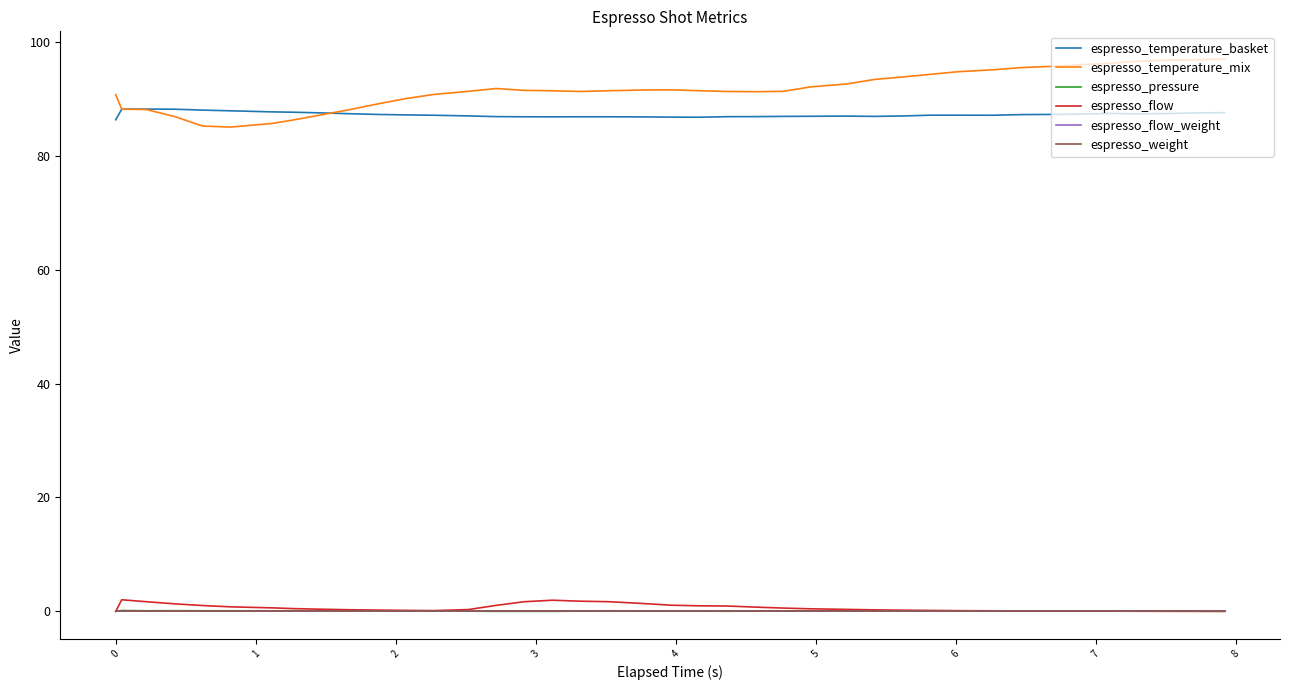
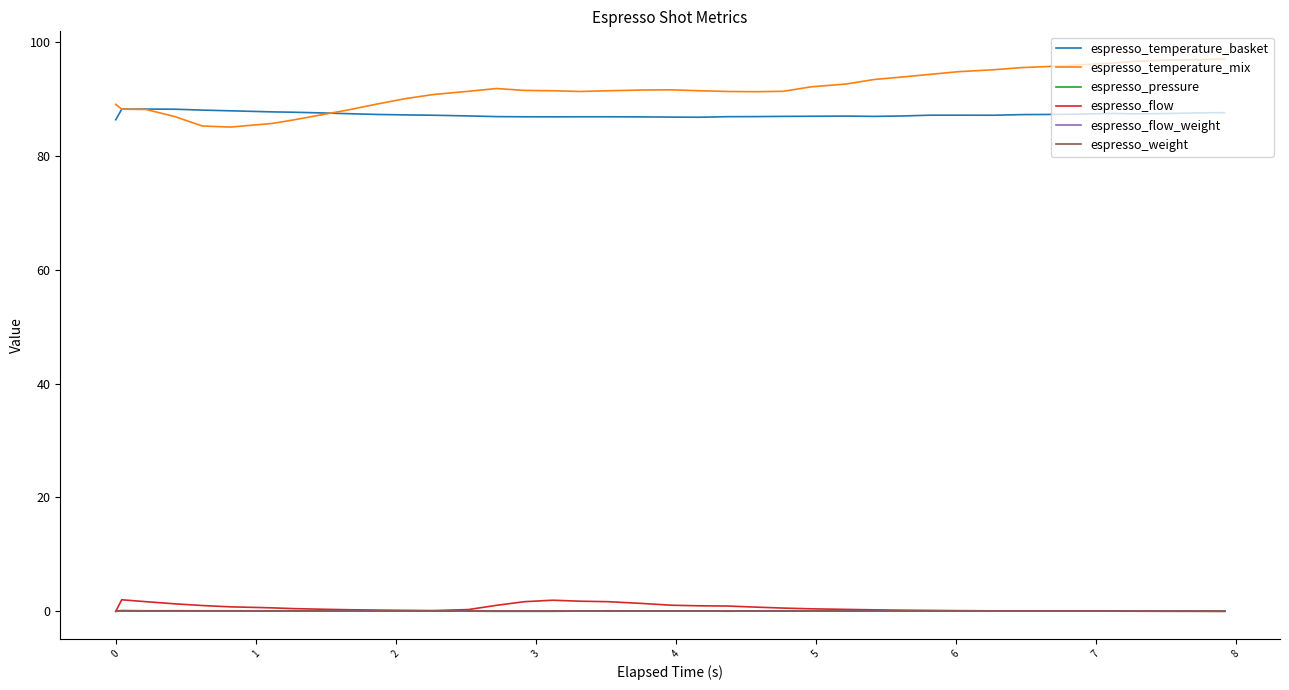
espresso_temperature_mix, 0: 91 -> 89
